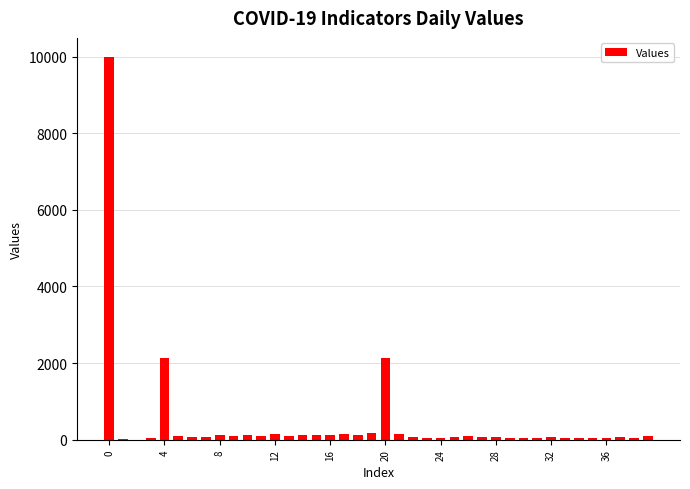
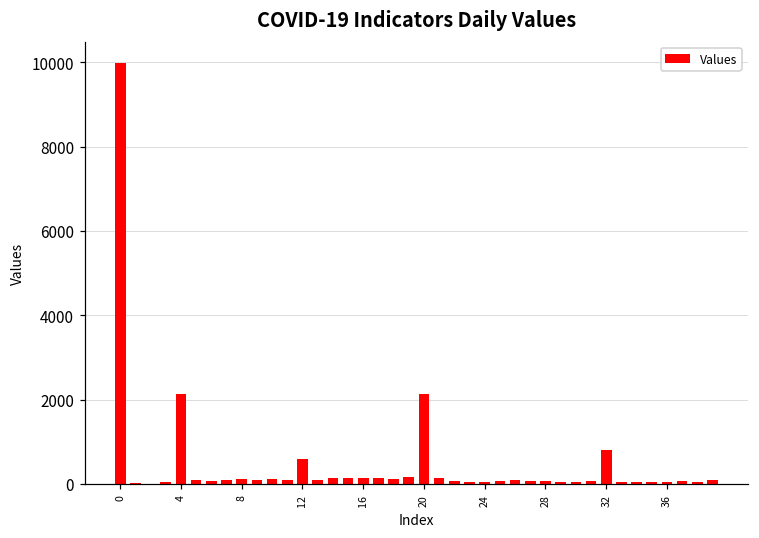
12: 200 -> 600
32: 100 -> 800
